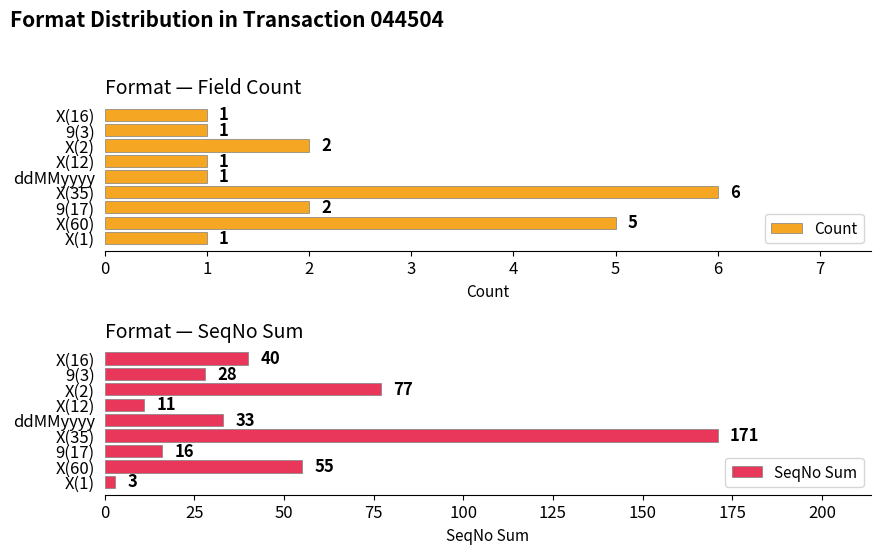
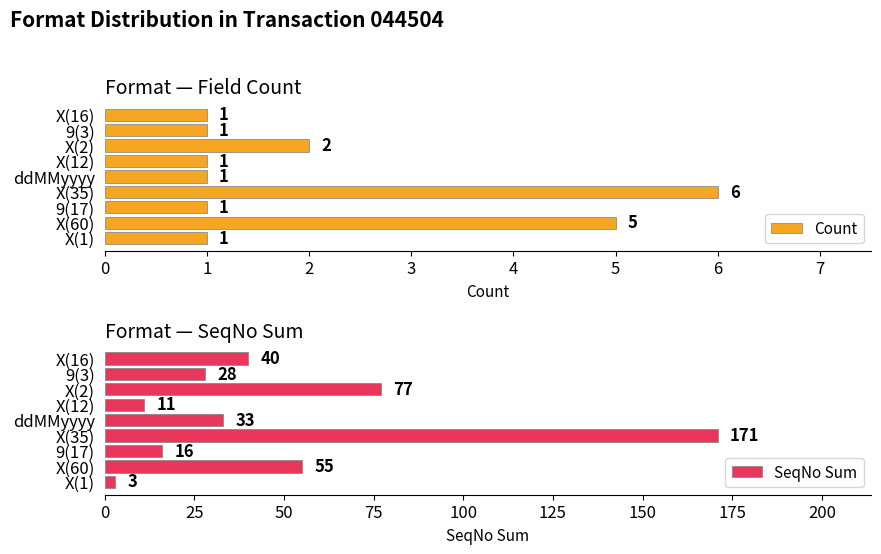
Format — Field Count, 9(17): 2 -> 1
